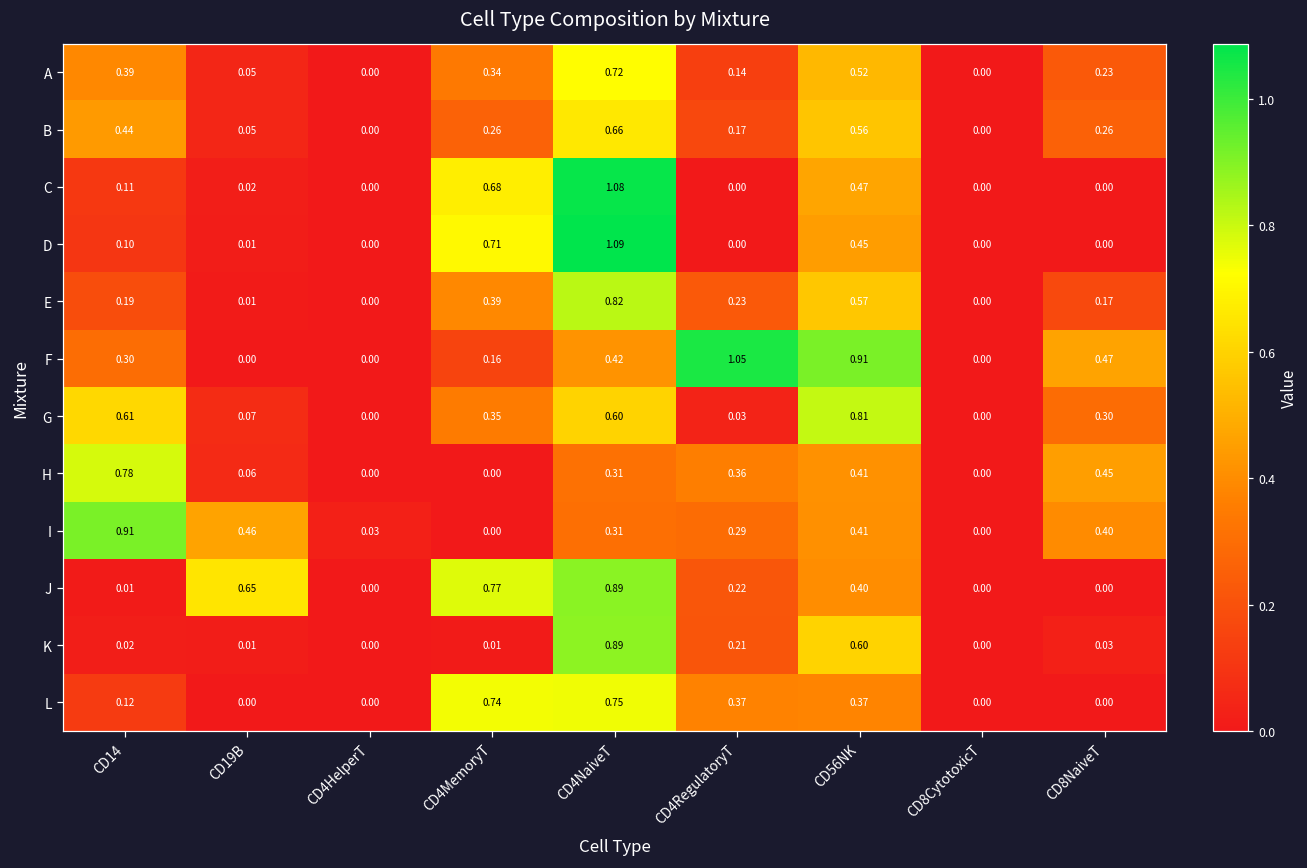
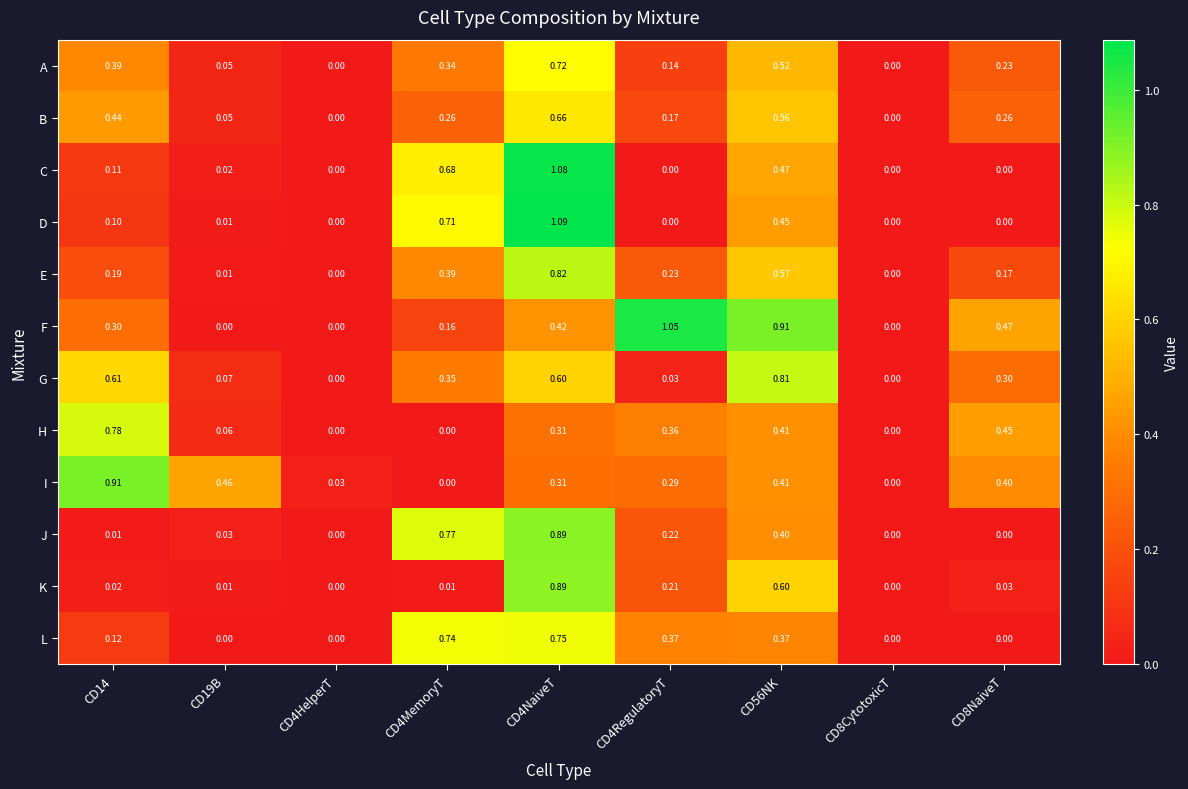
J, CD19B: 0.65 -> 0.03
